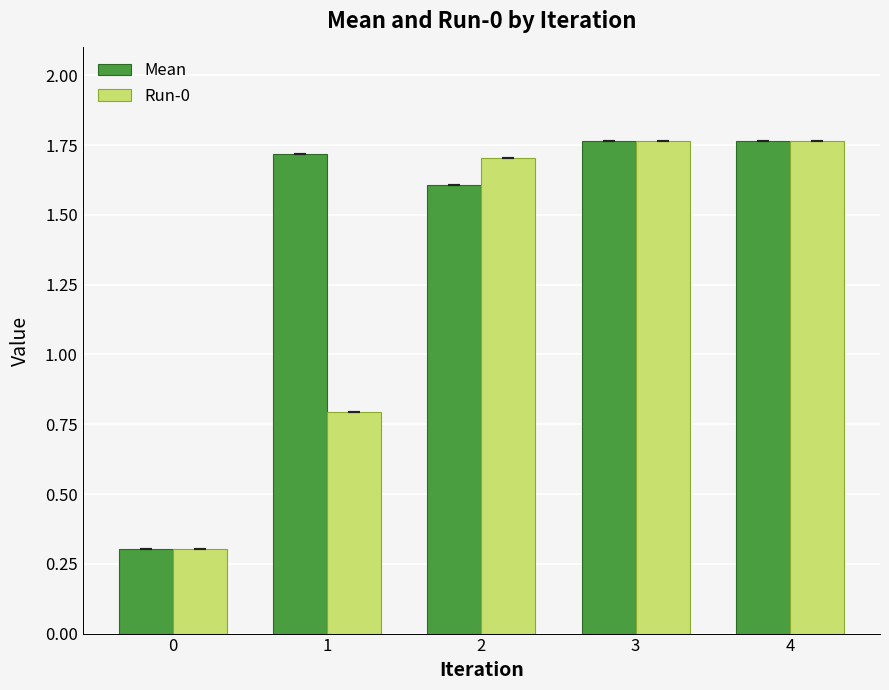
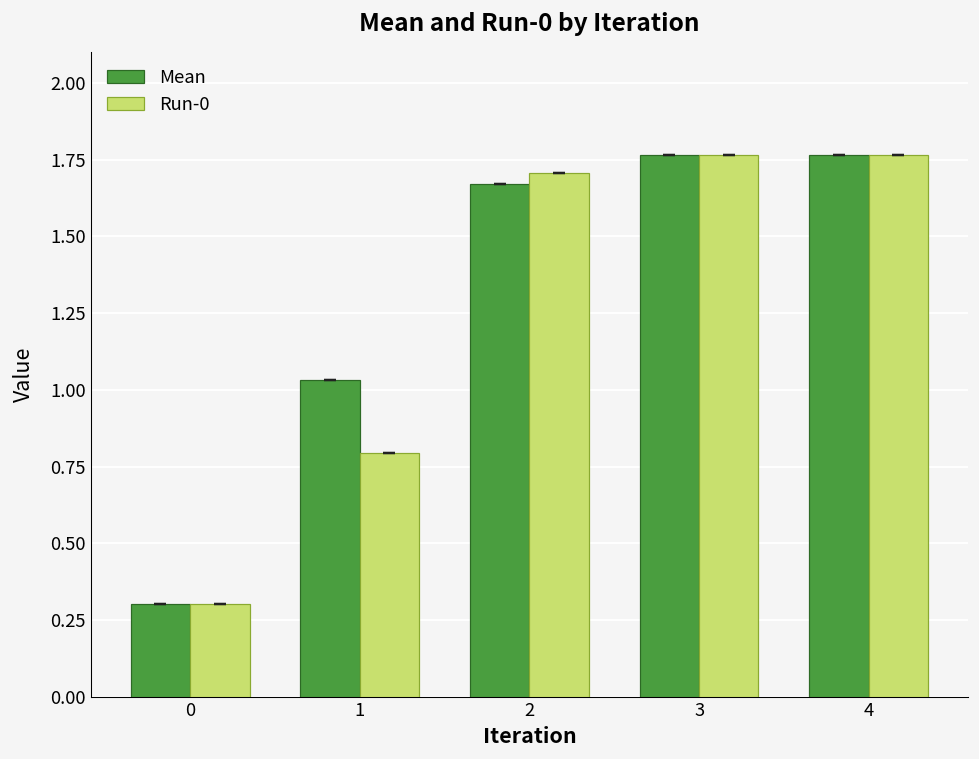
Mean, 1: 1.72 -> 1.03
Mean, 2: 1.61 -> 1.67
